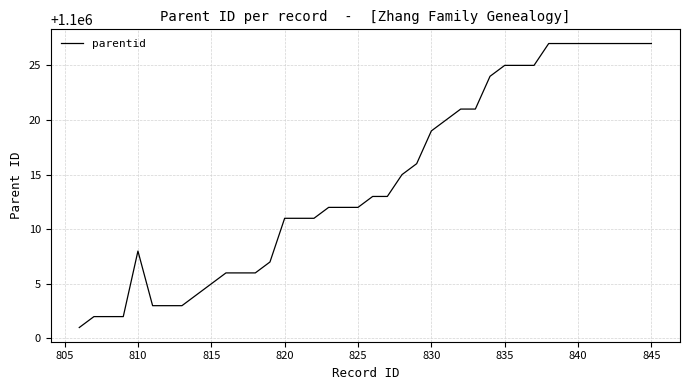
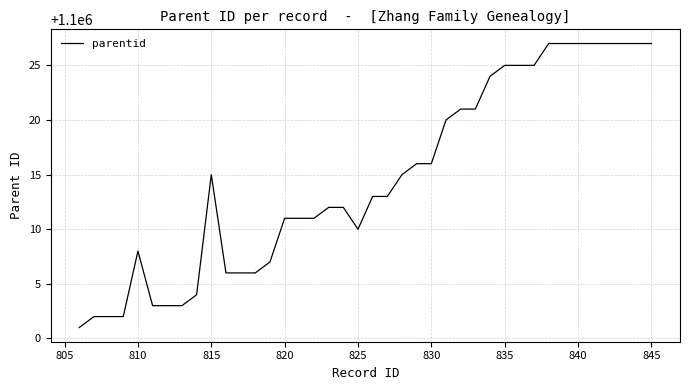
815: 1100005 -> 1100015
825: 1100012 -> 1100010
830: 1100019 -> 1100016
